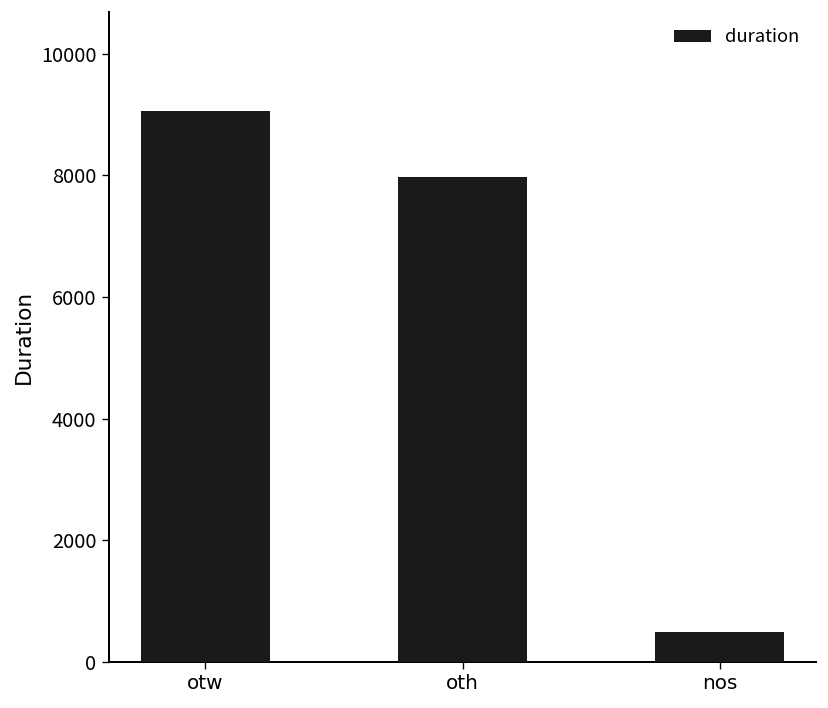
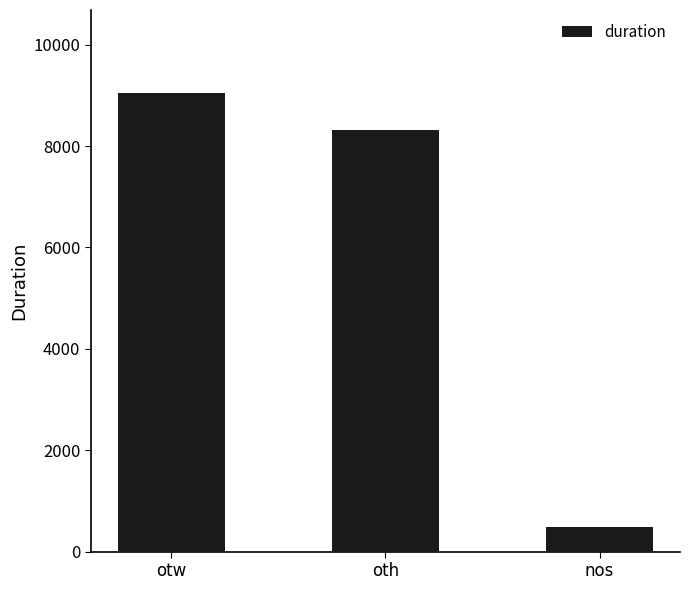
oth: 8000 -> 8300
